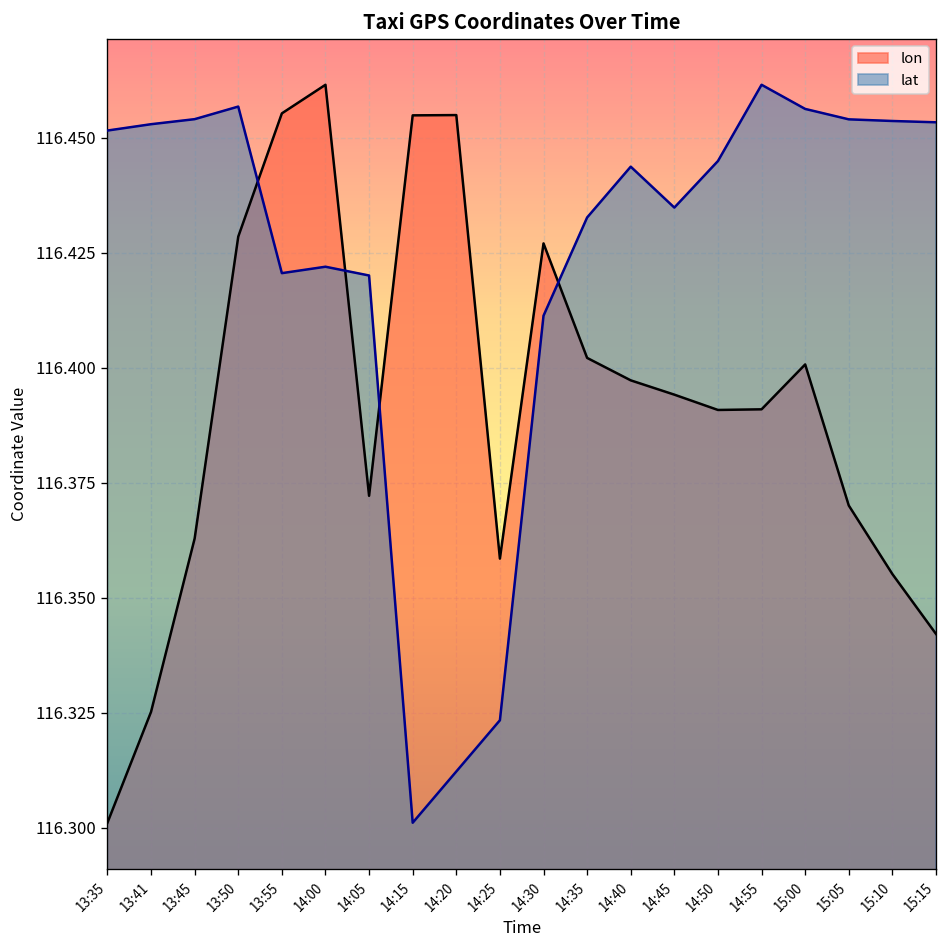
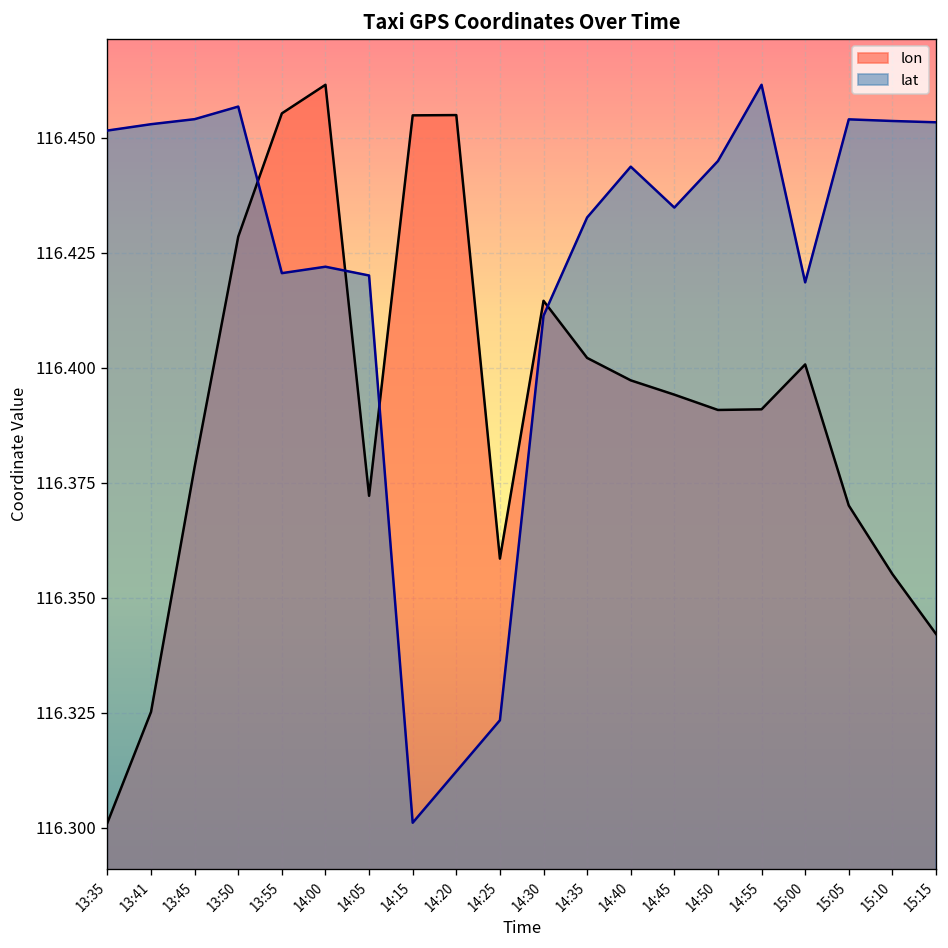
lon, 13:45: 116.363 -> 116.378
lon, 14:30: 116.427 -> 116.415
lat, 15:00: 116.456 -> 116.419
